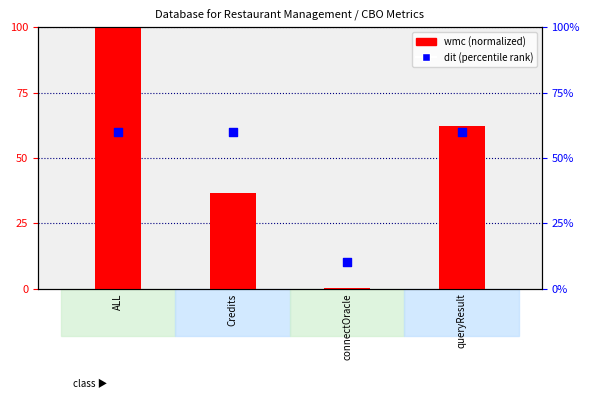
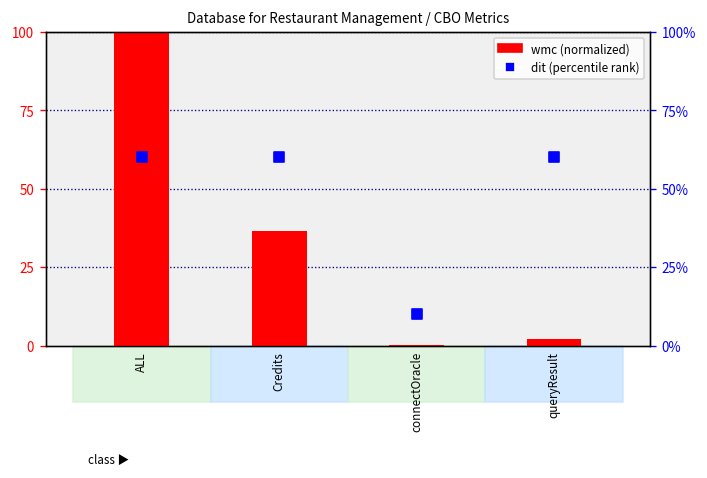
wmc (normalized), queryResult: 62 -> 2
